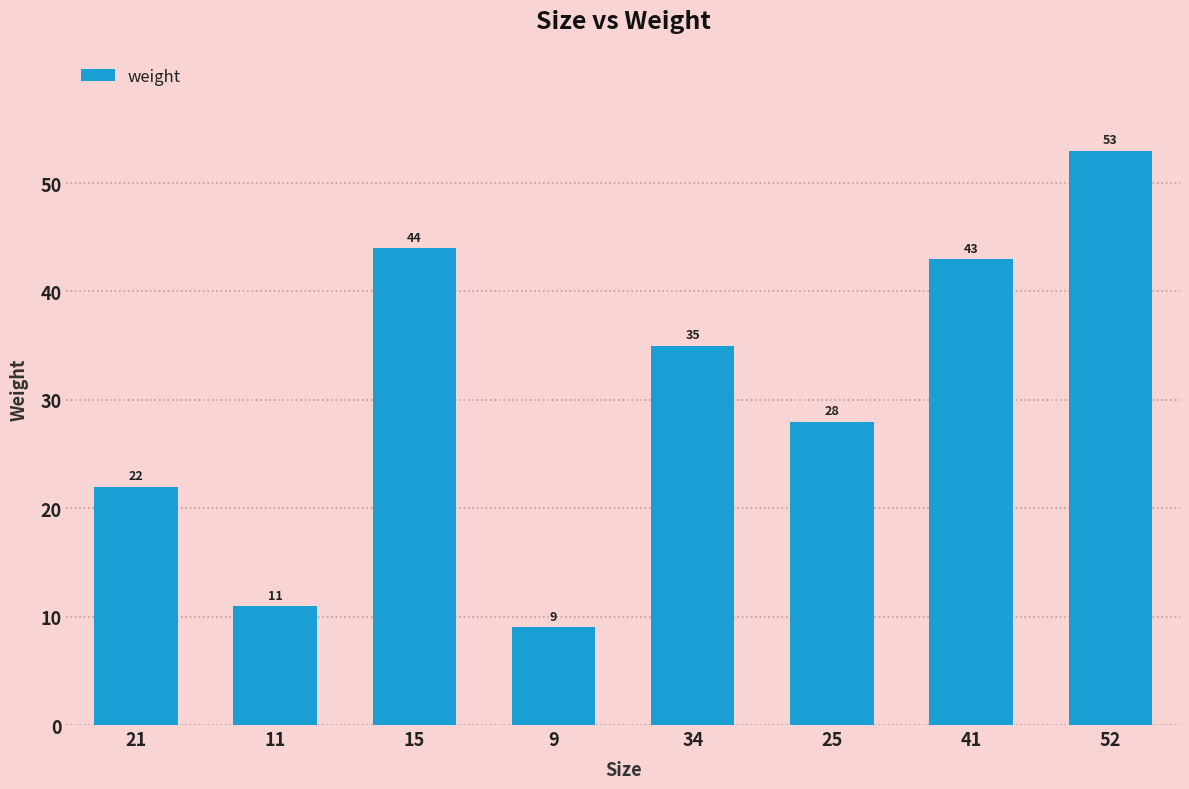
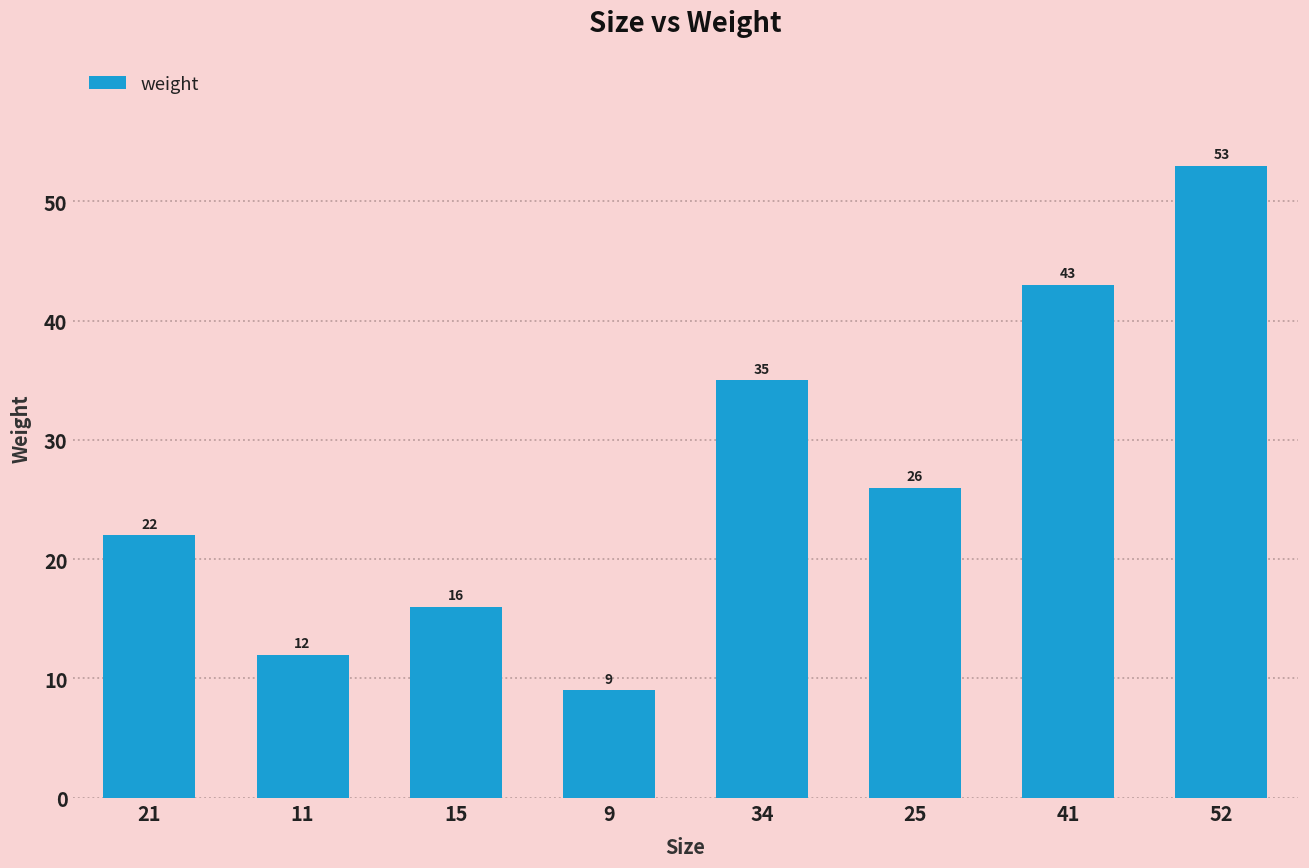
11: 11 -> 12
15: 44 -> 16
25: 28 -> 26
